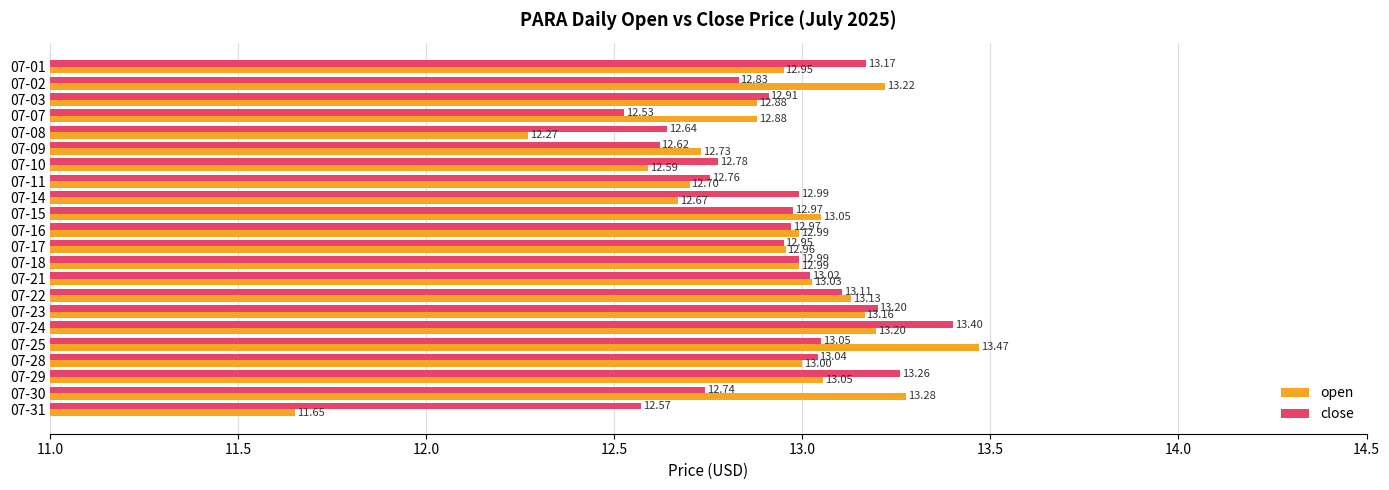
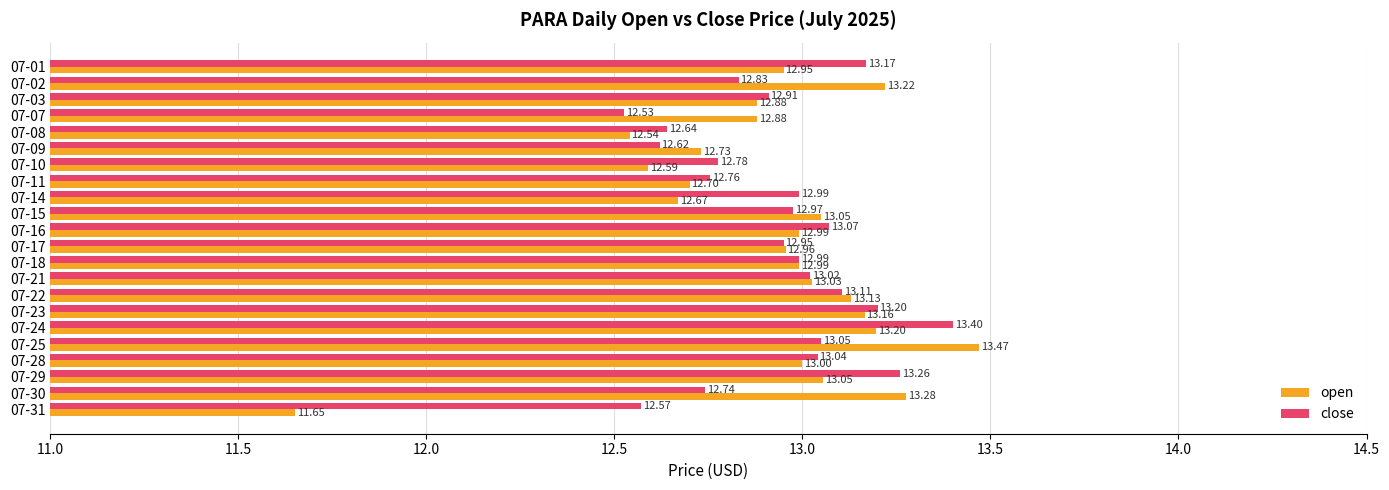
open, 07-08: 12.27 -> 12.54
close, 07-16: 12.97 -> 13.07
